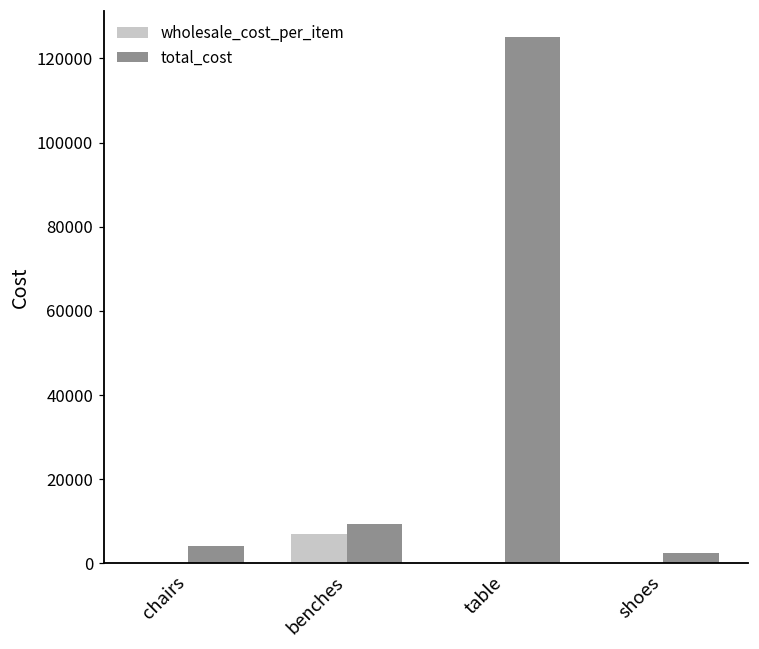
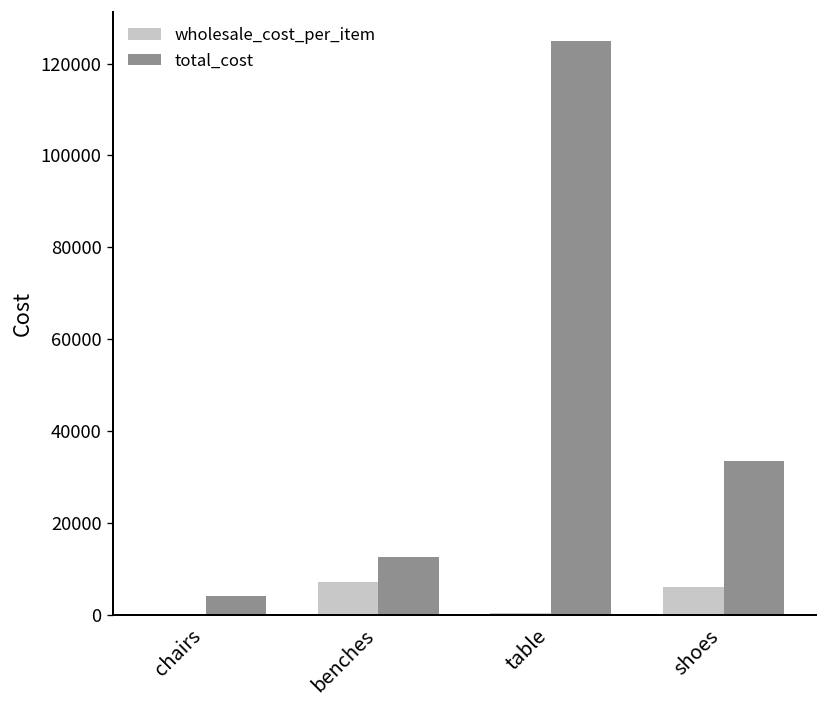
total_cost, benches: 9000 -> 13000
wholesale_cost_per_item, shoes: 0 -> 6000
total_cost, shoes: 3000 -> 33000
